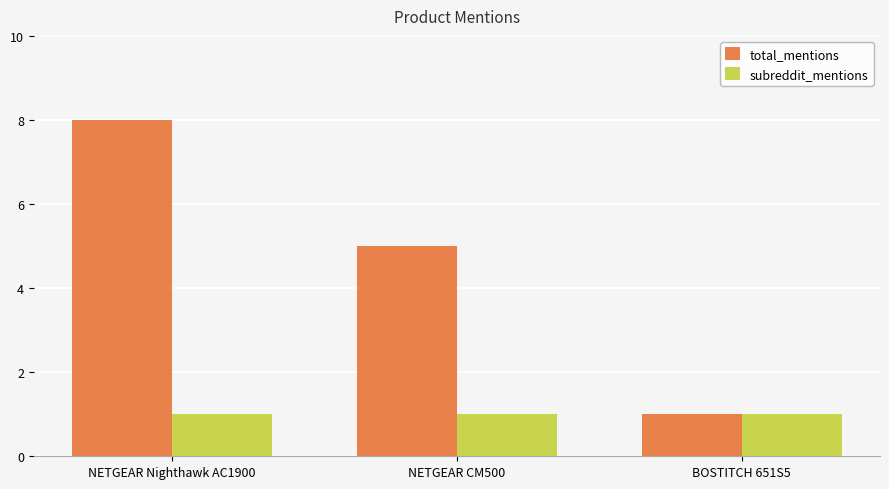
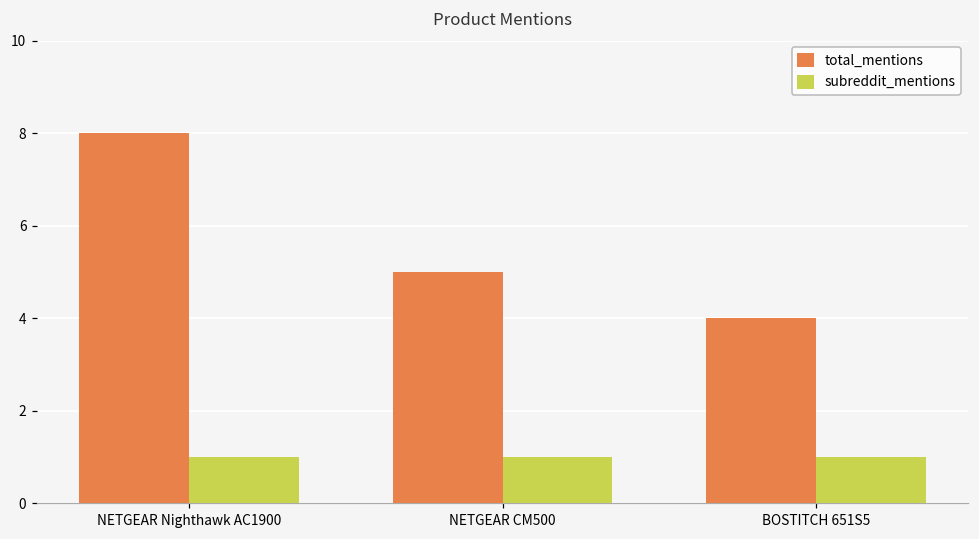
total_mentions, BOSTITCH 651S5: 1 -> 4
